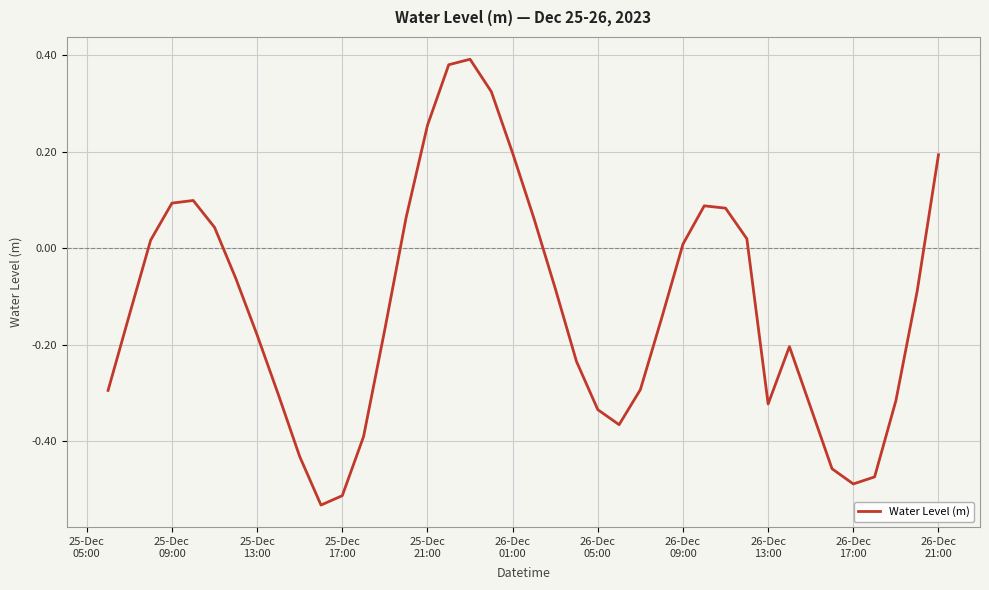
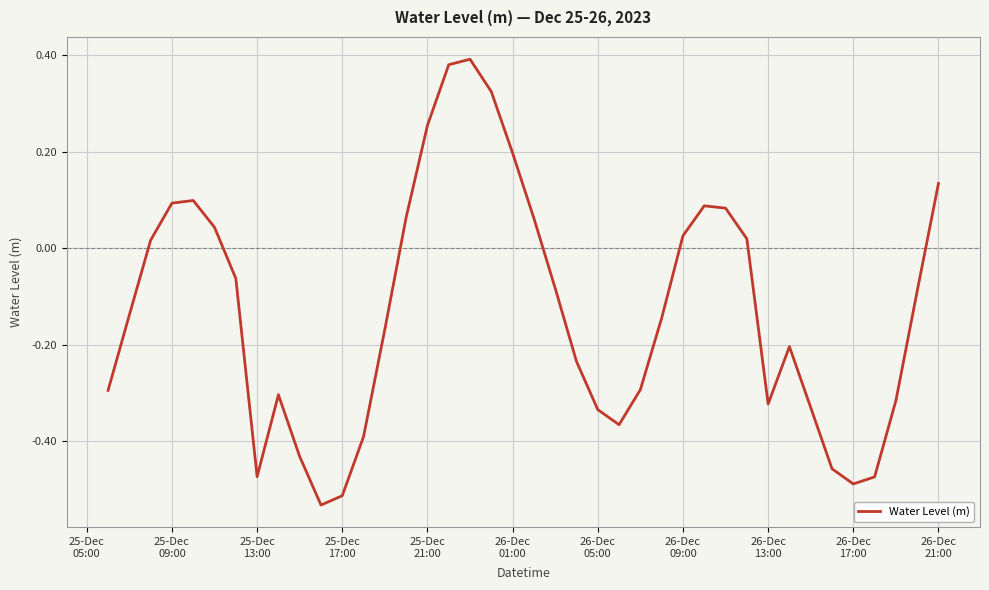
25-Dec 13:00: -0.18 -> -0.47
26-Dec 09:00: 0.01 -> 0.03
26-Dec 21:00: 0.19 -> 0.13
